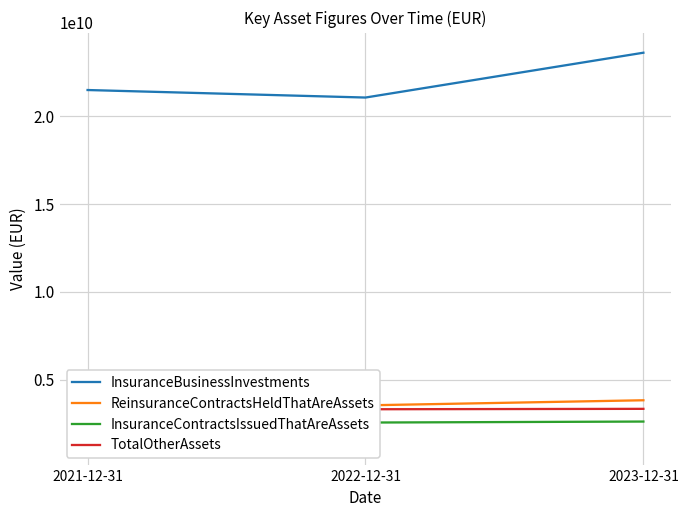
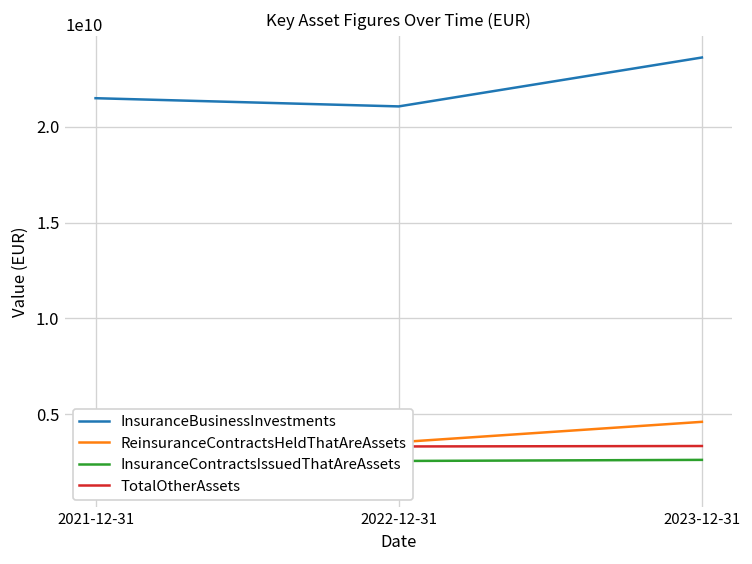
ReinsuranceContractsHeldThatAreAssets, 2023-12-31: 3800000000 -> 4600000000
